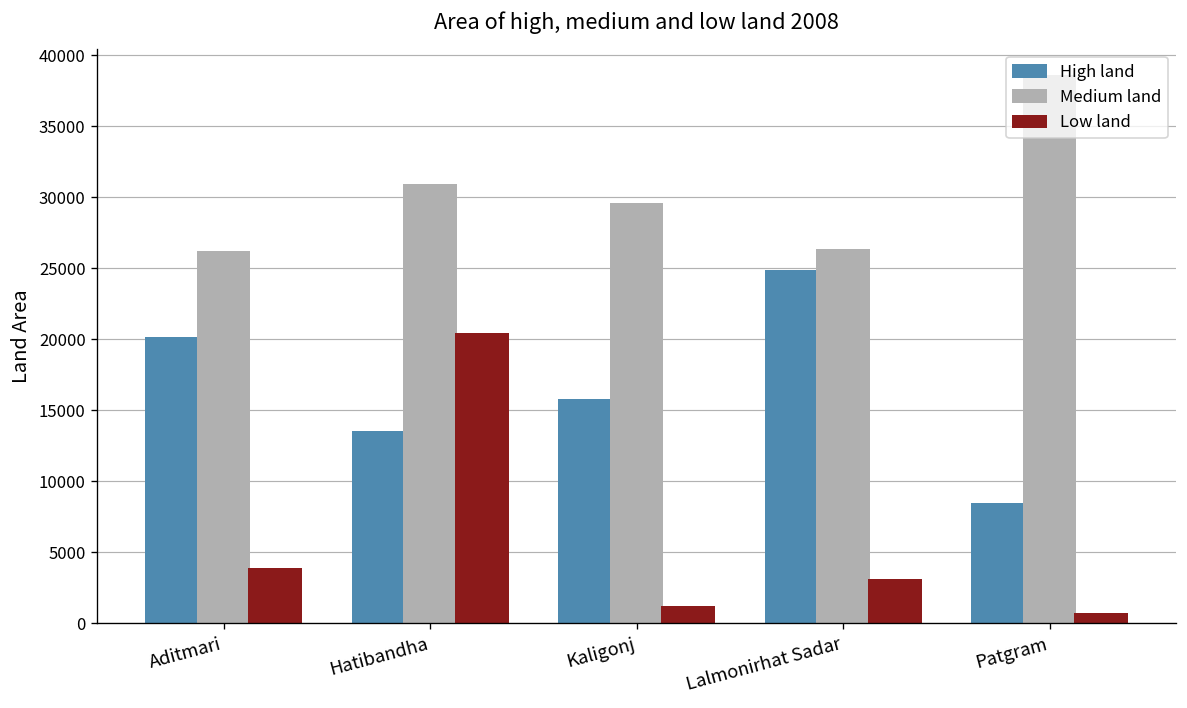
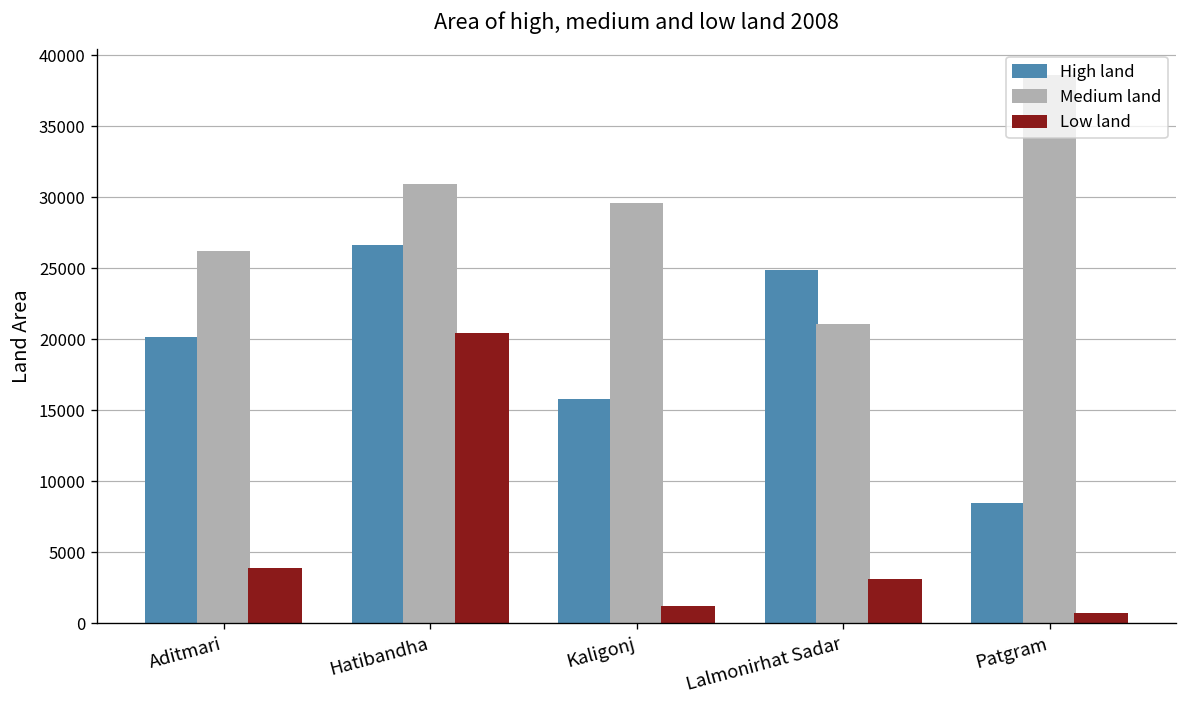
High land, Hatibandha: 13500 -> 26600
Medium land, Lalmonirhat Sadar: 26300 -> 21000
